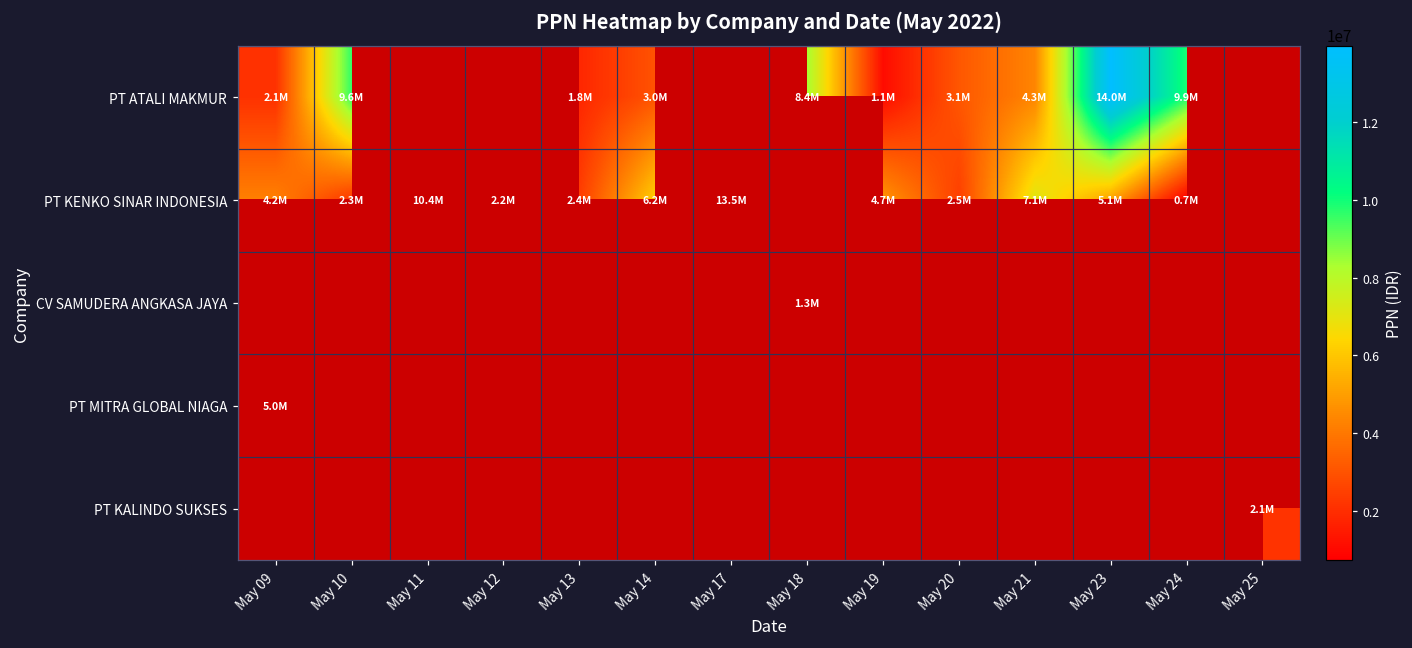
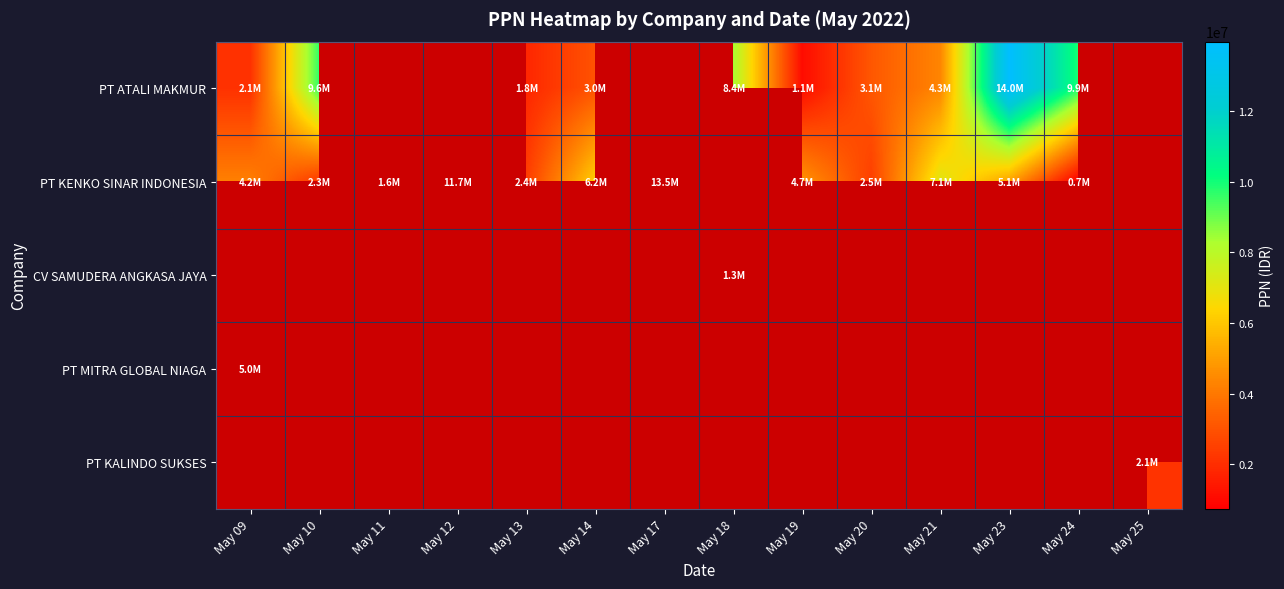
PT KENKO SINAR INDONESIA, May 11: 10.4M -> 1.6M
PT KENKO SINAR INDONESIA, May 12: 2.2M -> 11.7M
